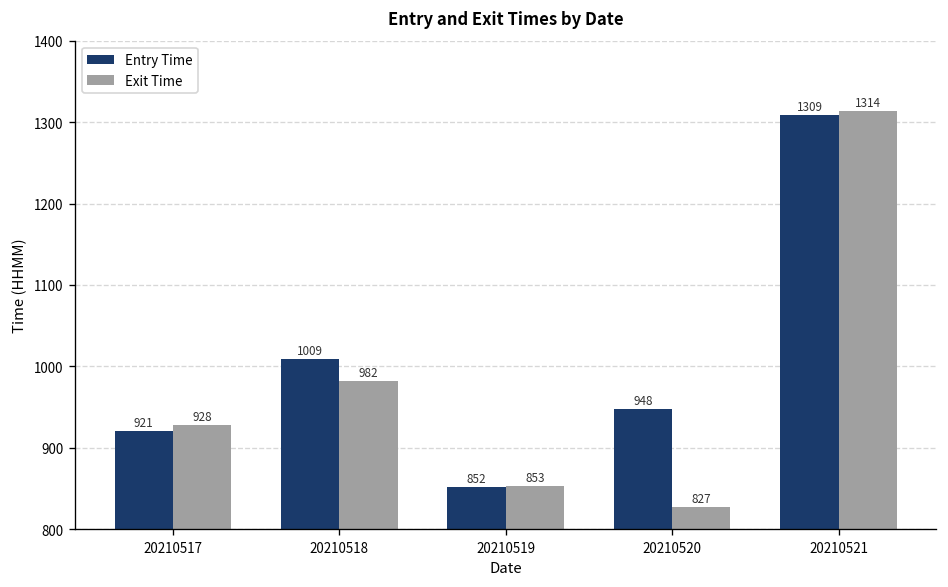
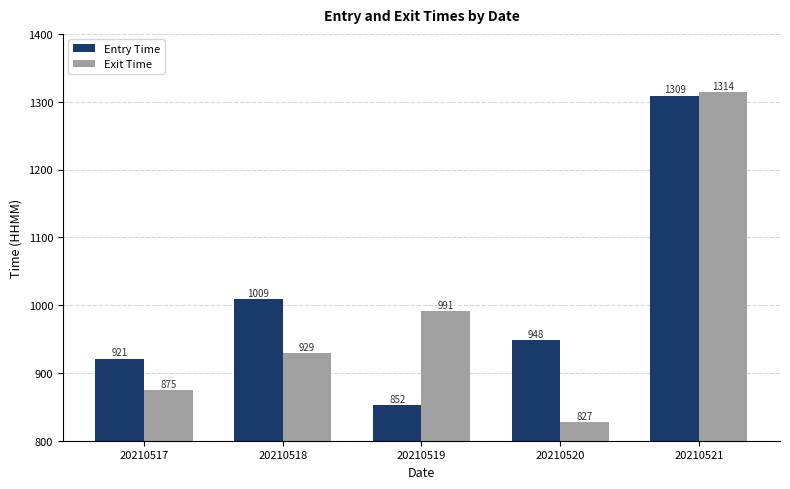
Exit Time, 20210517: 928 -> 875
Exit Time, 20210518: 982 -> 929
Exit Time, 20210519: 853 -> 991
